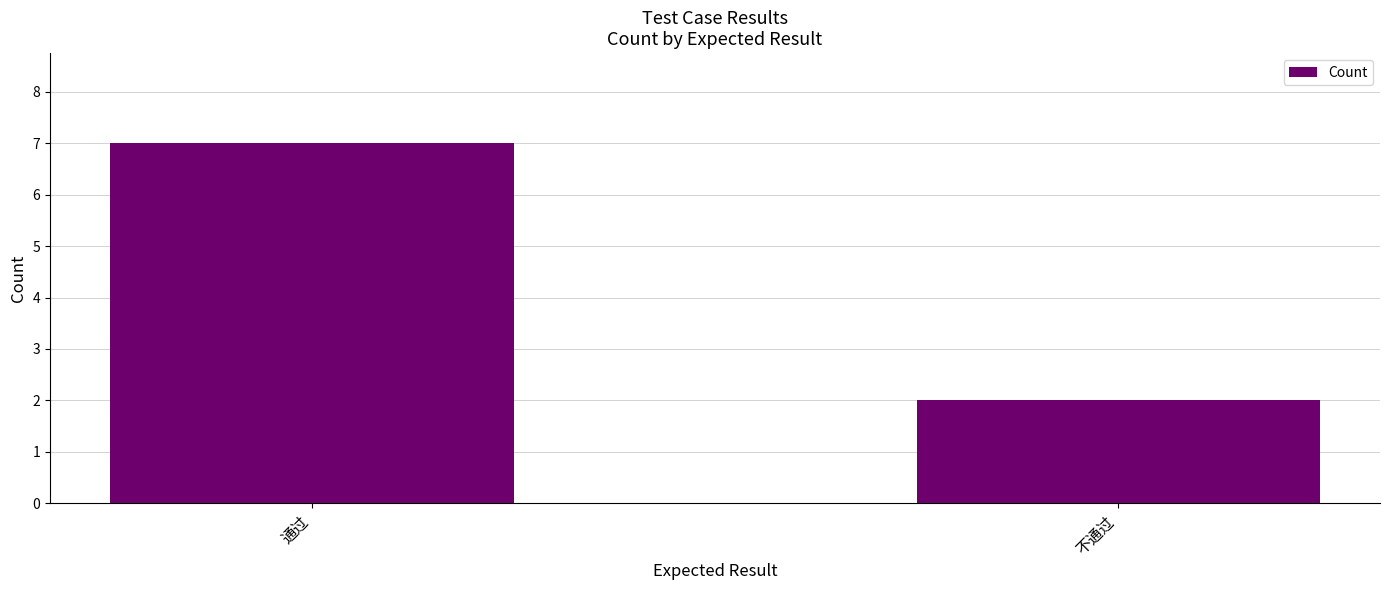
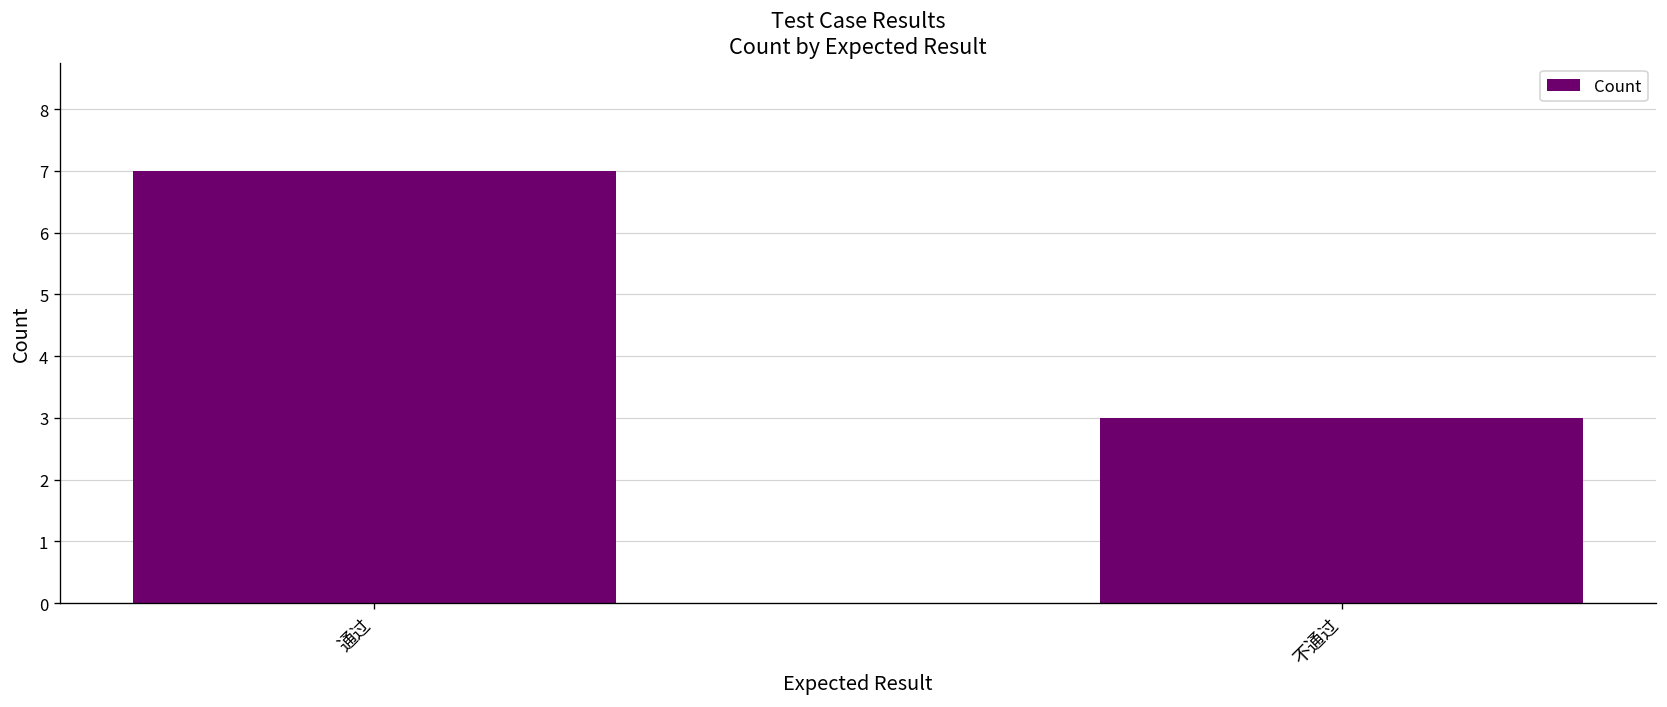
不通过: 2 -> 3
